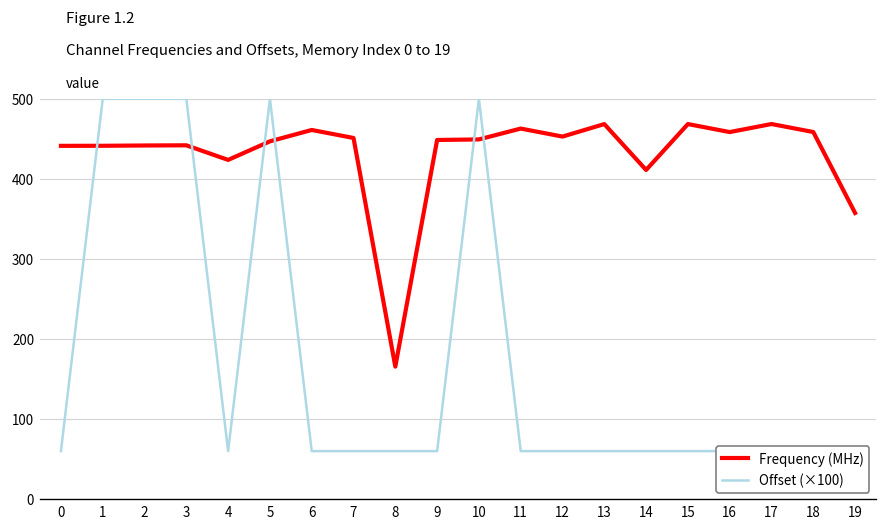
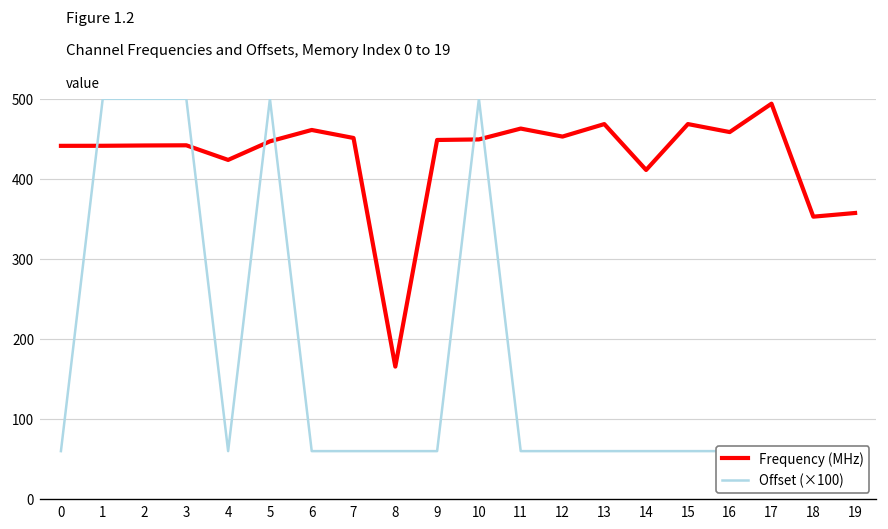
Frequency (MHz), 17: 470 -> 490
Frequency (MHz), 18: 460 -> 350
